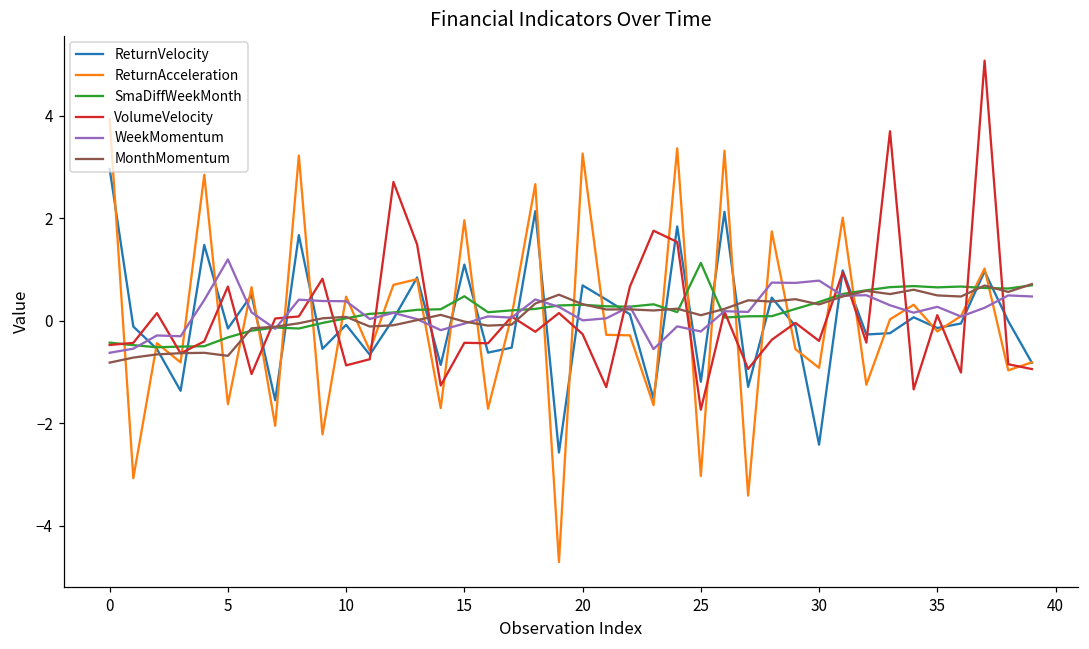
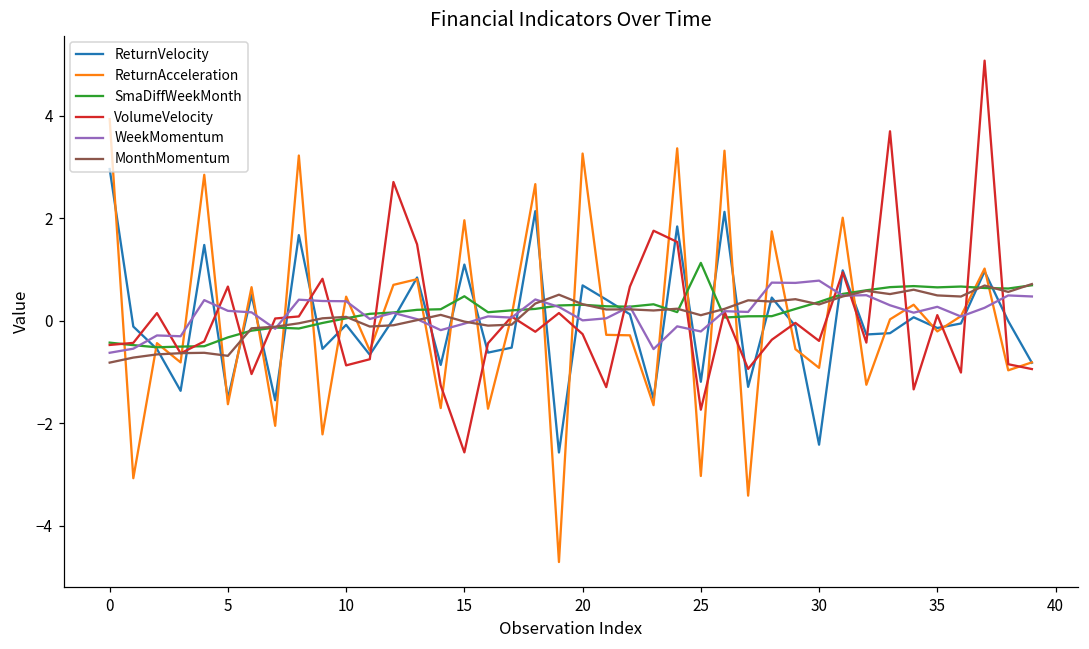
ReturnVelocity, 5: -0.2 -> -1.5
WeekMomentum, 5: 1.2 -> 0.2
VolumeVelocity, 15: -0.4 -> -2.6
